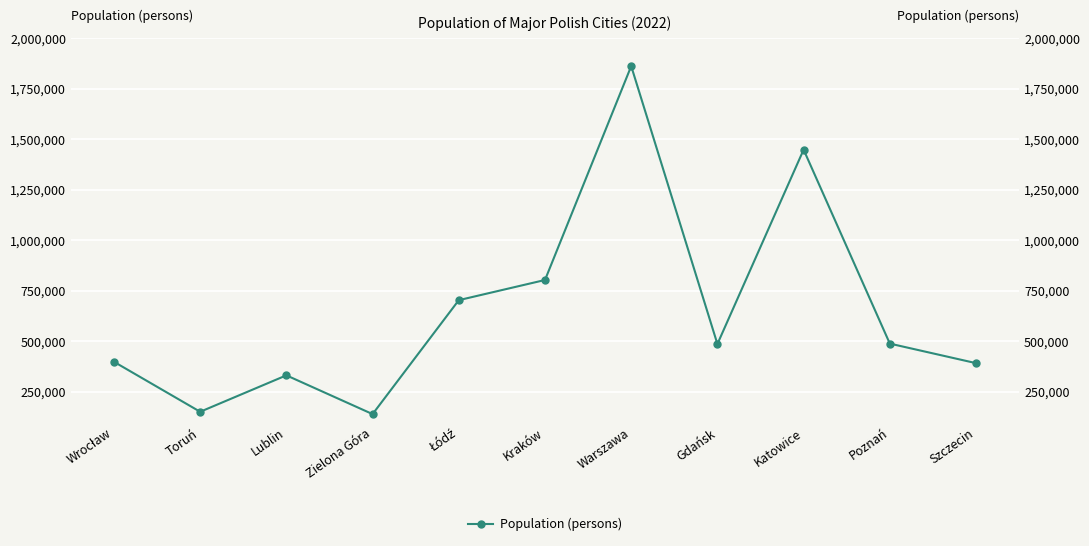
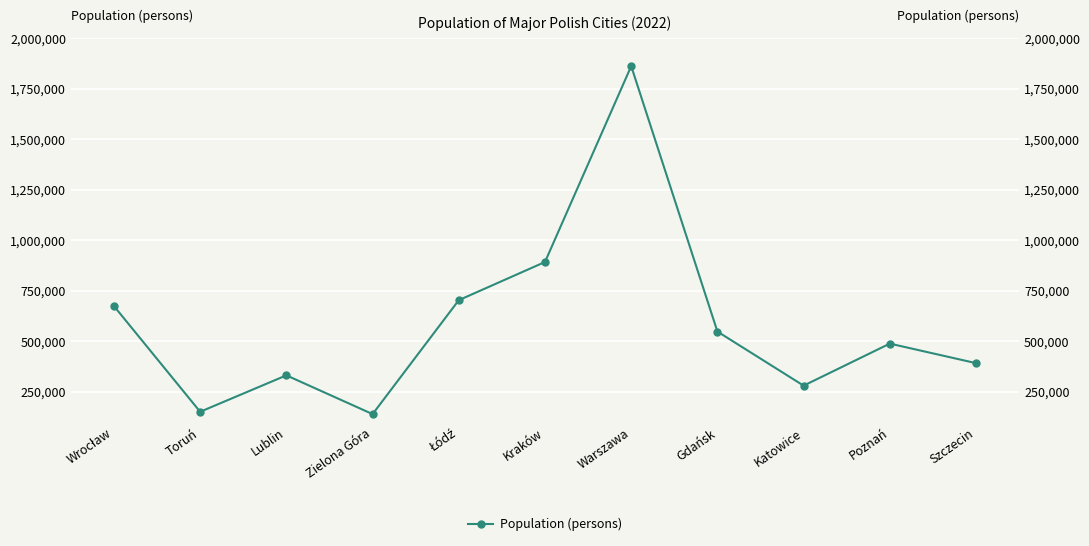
Wrocław: 400,000 -> 670,000
Kraków: 800,000 -> 890,000
Gdańsk: 490,000 -> 550,000
Katowice: 1,450,000 -> 280,000
